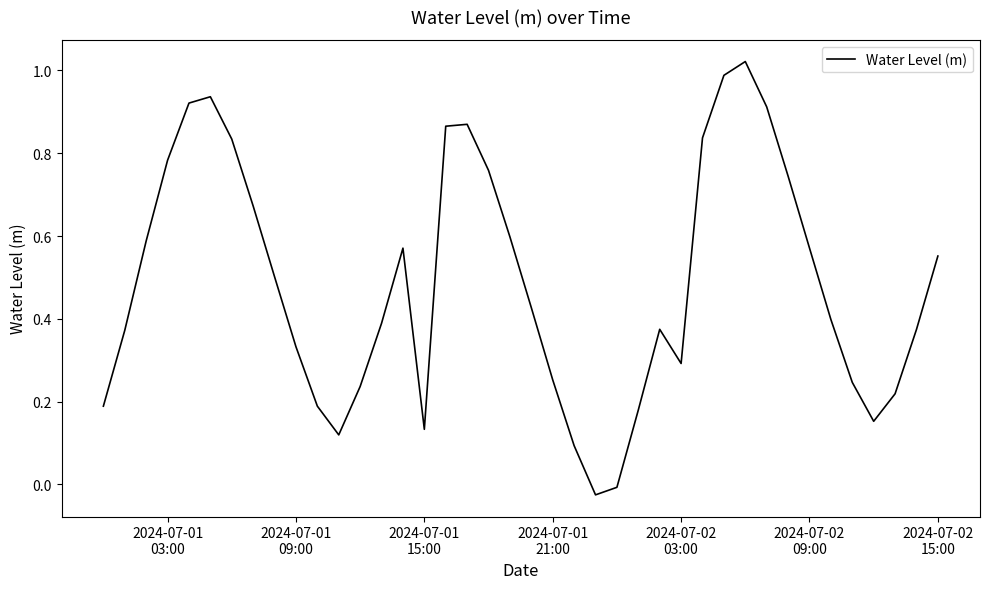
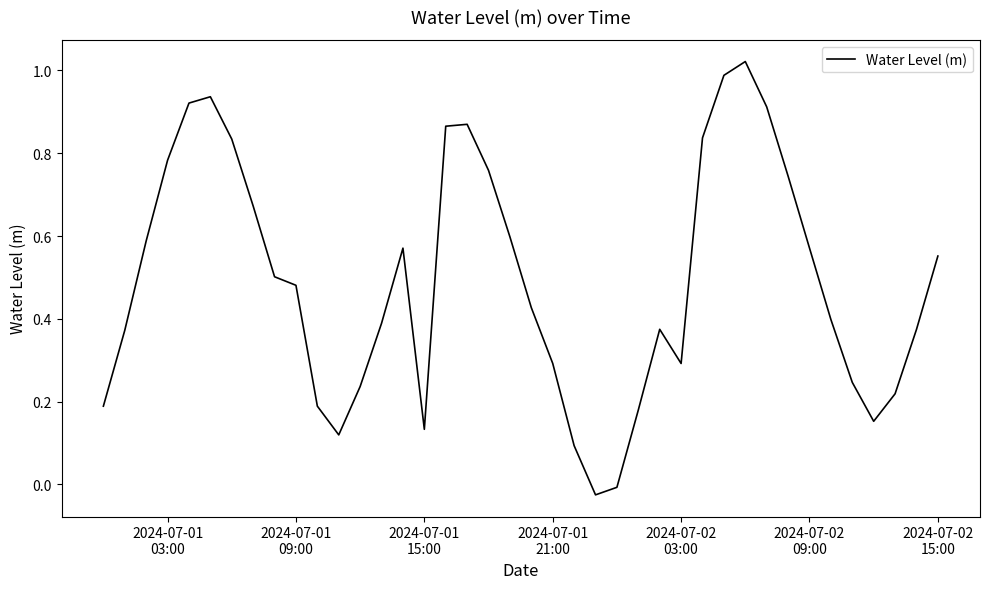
2024-07-01 09:00: 0.33 -> 0.48
2024-07-01 21:00: 0.25 -> 0.29
